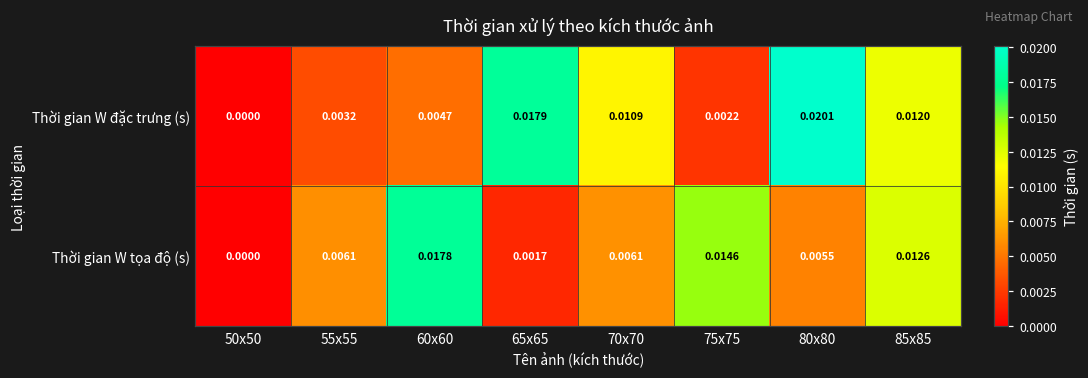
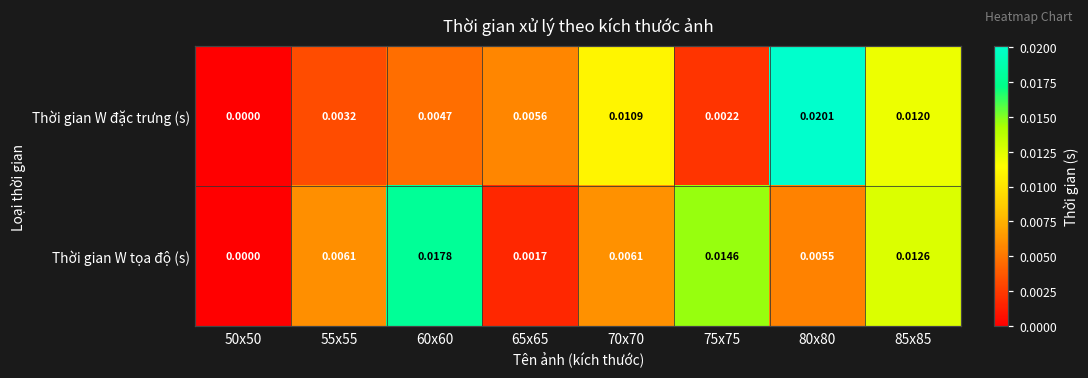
Thời gian W đặc trưng (s), 65x65: 0.0179 -> 0.0056
